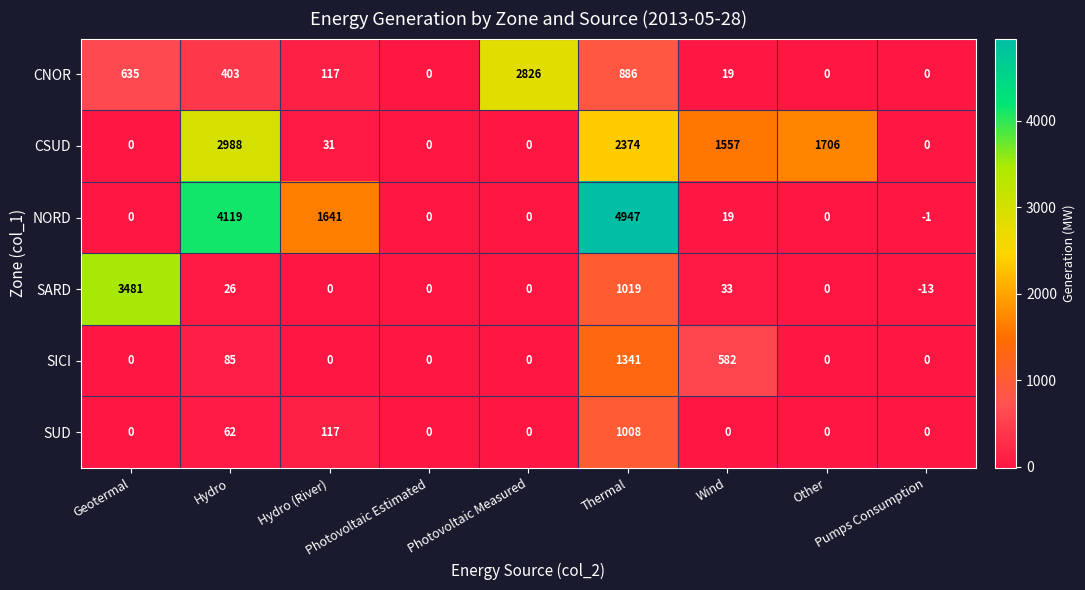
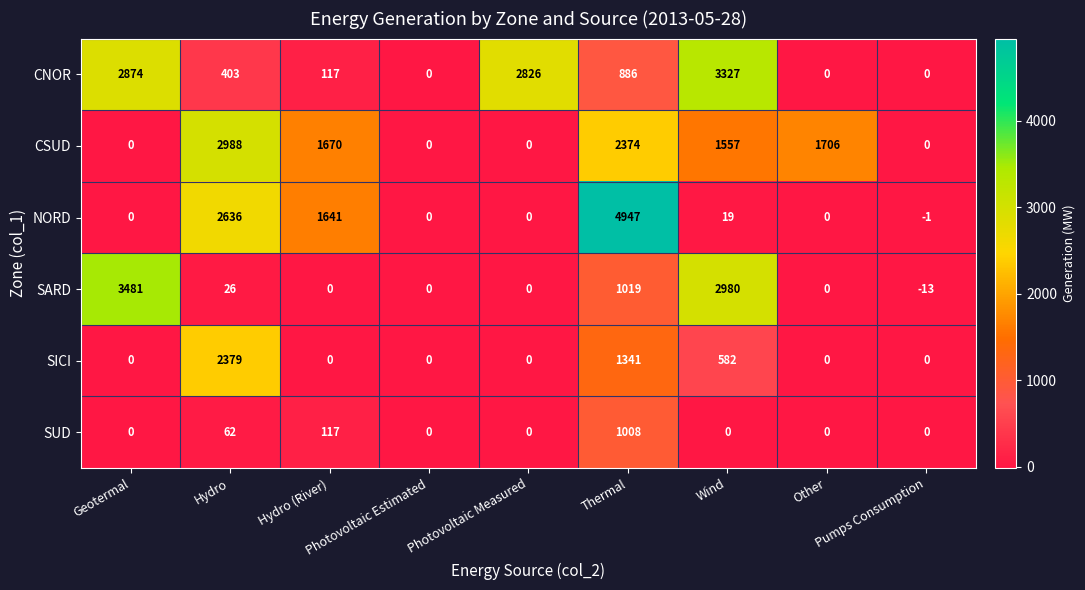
CNOR, Geotermal: 635 -> 2874
CNOR, Wind: 19 -> 3327
CSUD, Hydro (River): 31 -> 1670
NORD, Hydro: 4119 -> 2636
SARD, Wind: 33 -> 2980
SICI, Hydro: 85 -> 2379
